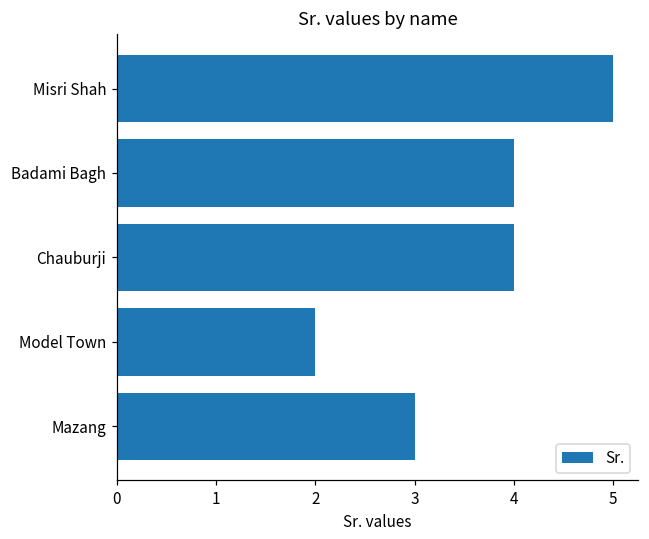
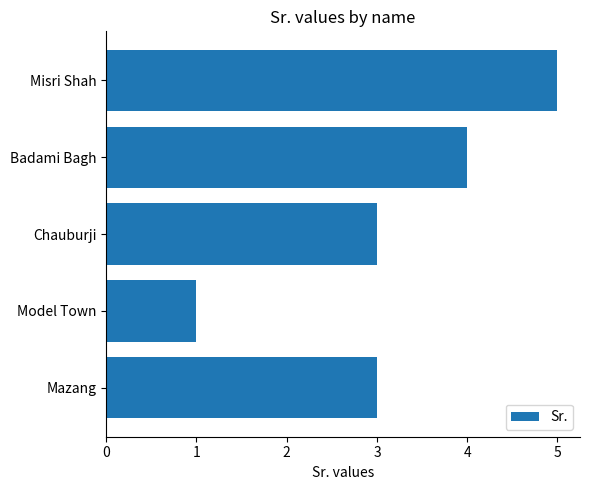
Chauburji: 4 -> 3
Model Town: 2 -> 1
